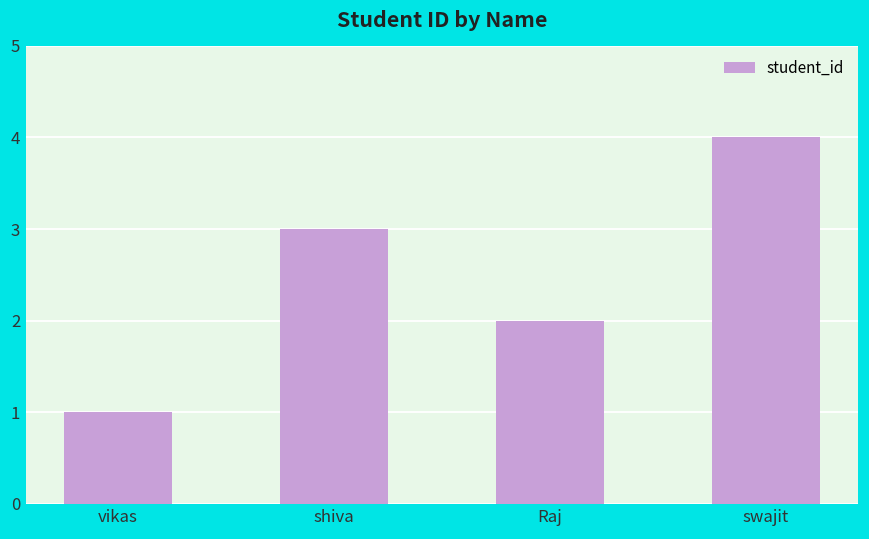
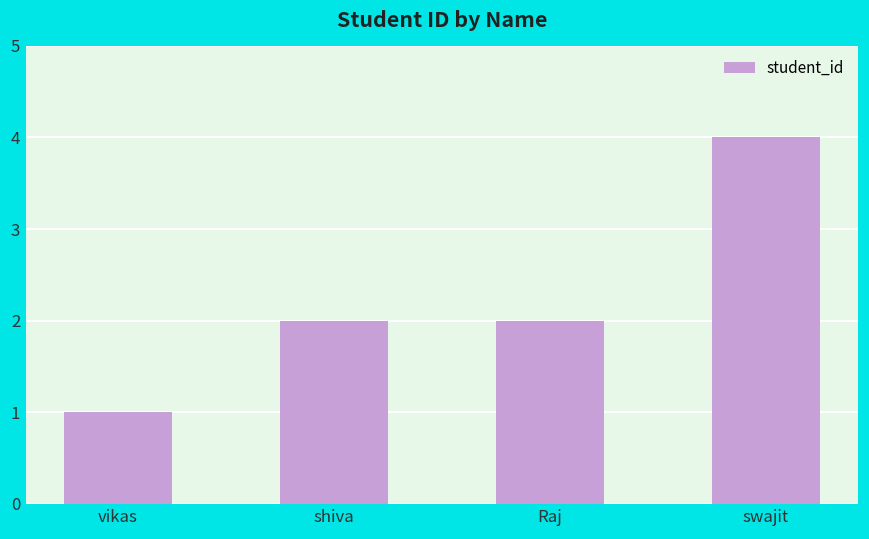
shiva: 3 -> 2
